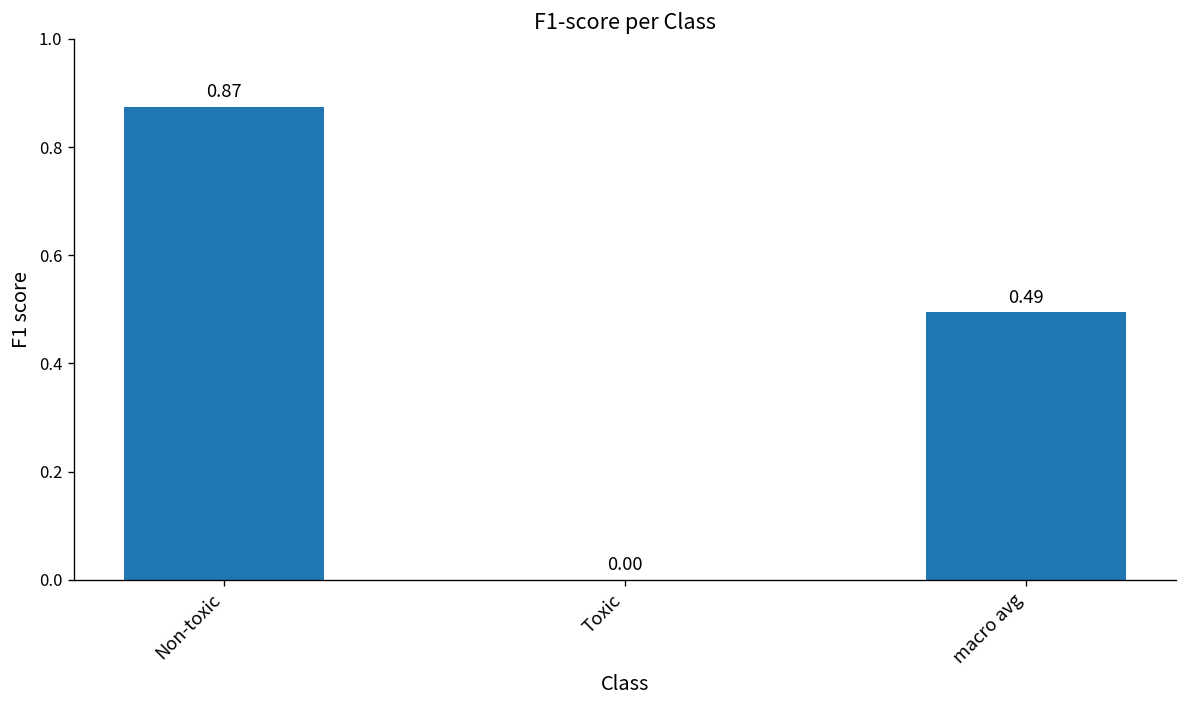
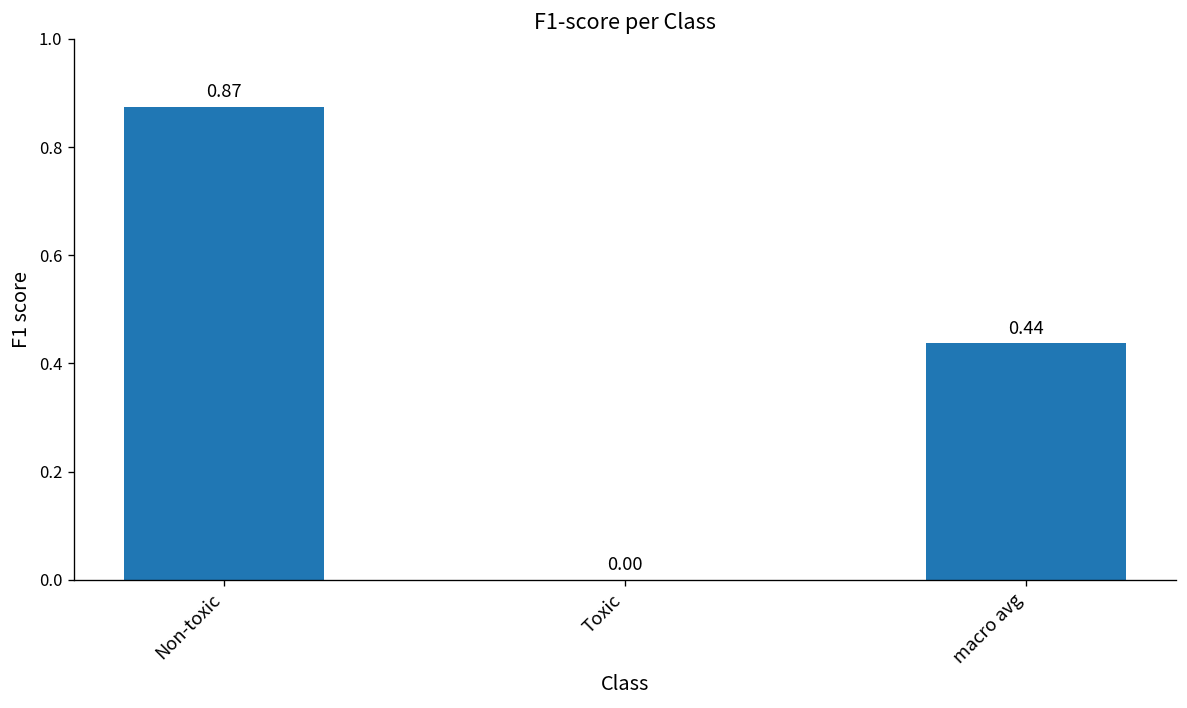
macro avg: 0.49 -> 0.44
